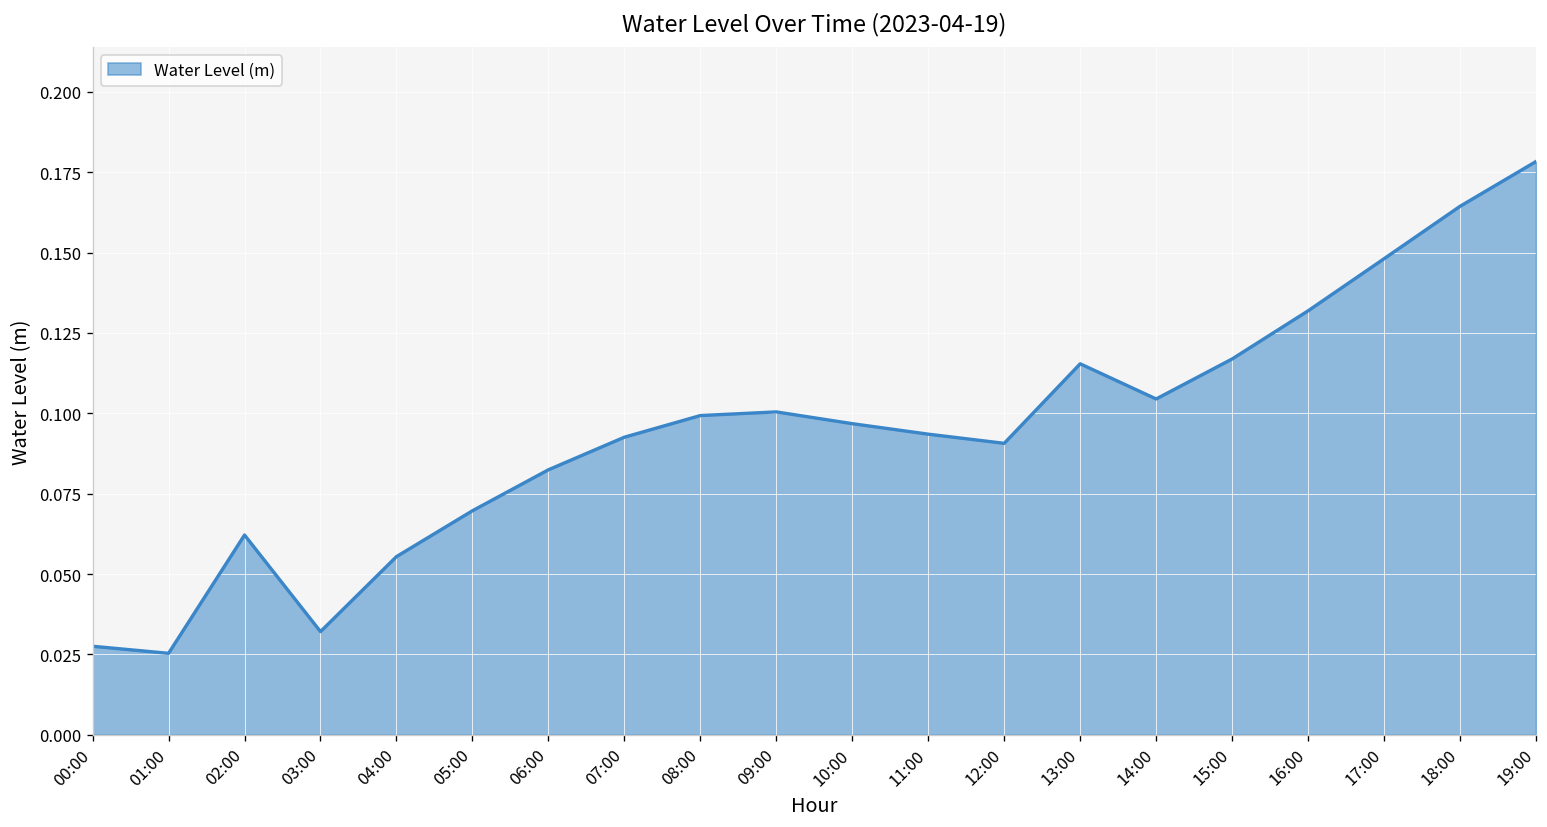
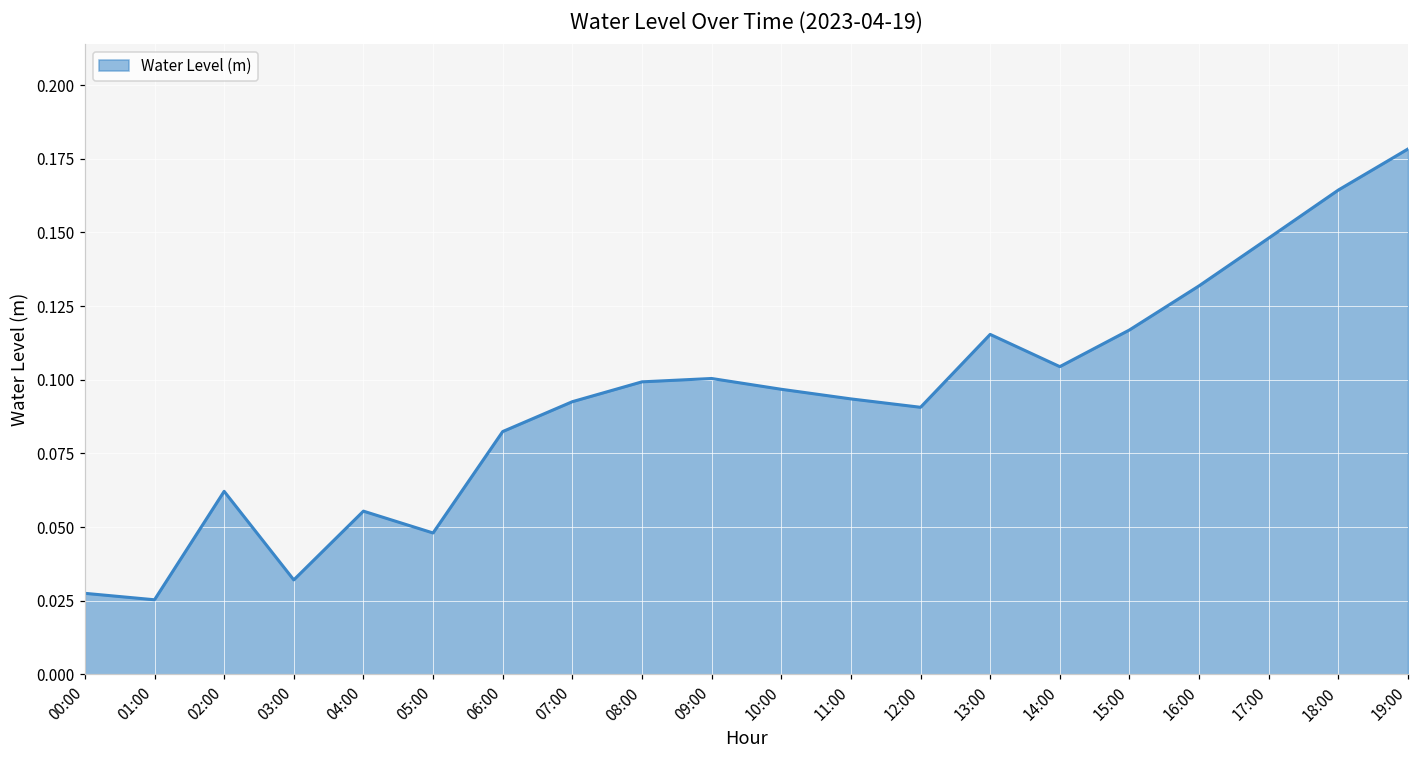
05:00: 0.070 -> 0.048
